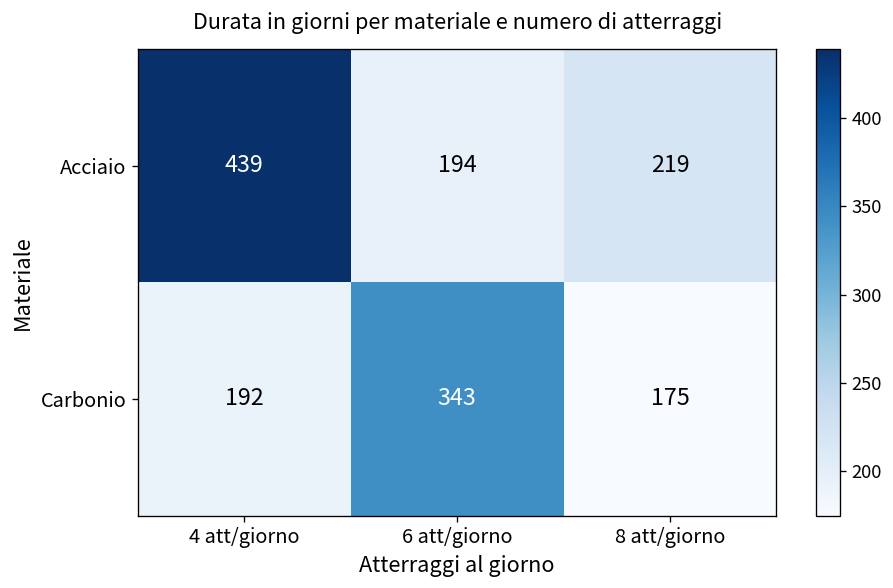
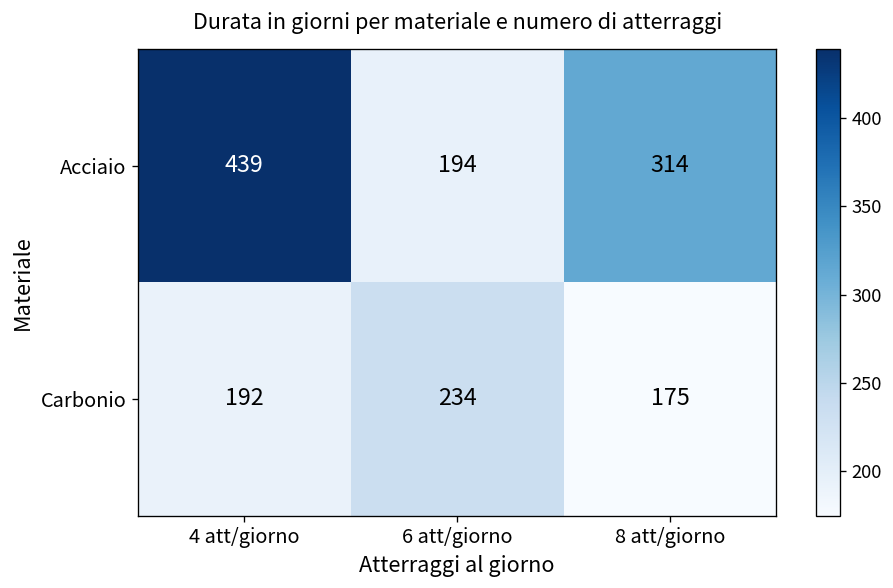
Acciaio, 8 att/giorno: 219 -> 314
Carbonio, 6 att/giorno: 343 -> 234
